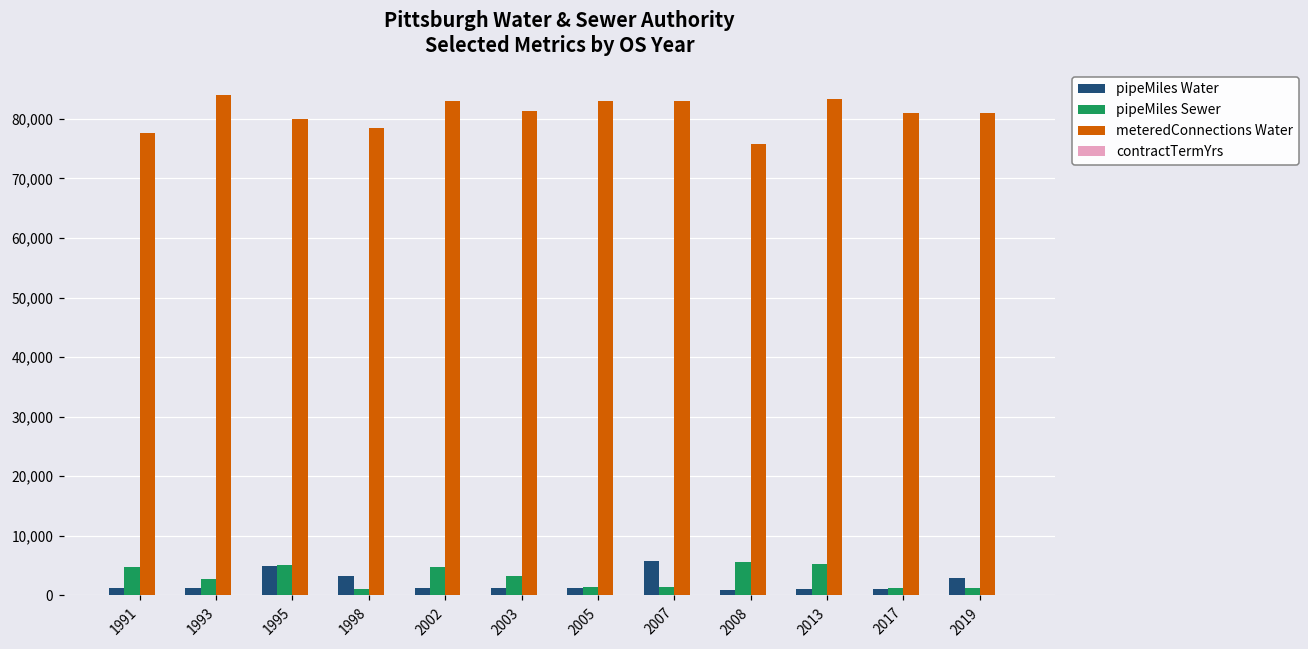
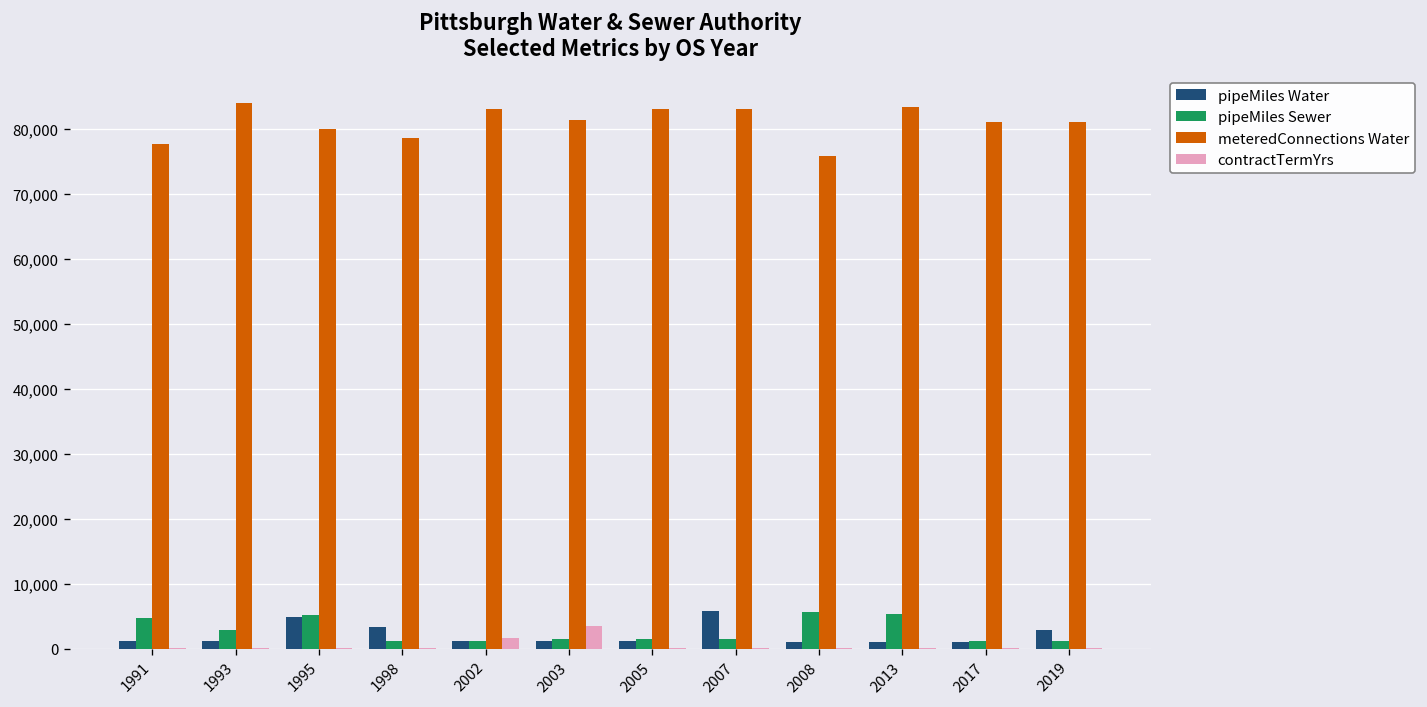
pipeMiles Sewer, 2002: 5,000 -> 1,000
contractTermYrs, 2002: 0 -> 2,000
pipeMiles Sewer, 2003: 3,000 -> 1,000
contractTermYrs, 2003: 0 -> 3,000
